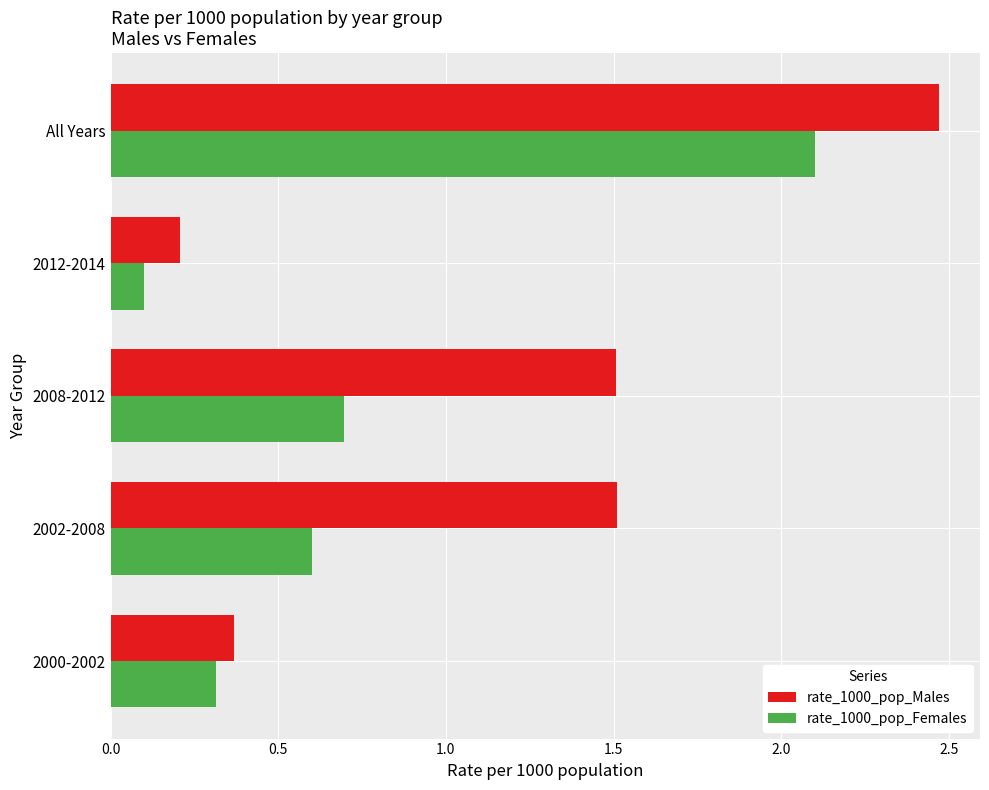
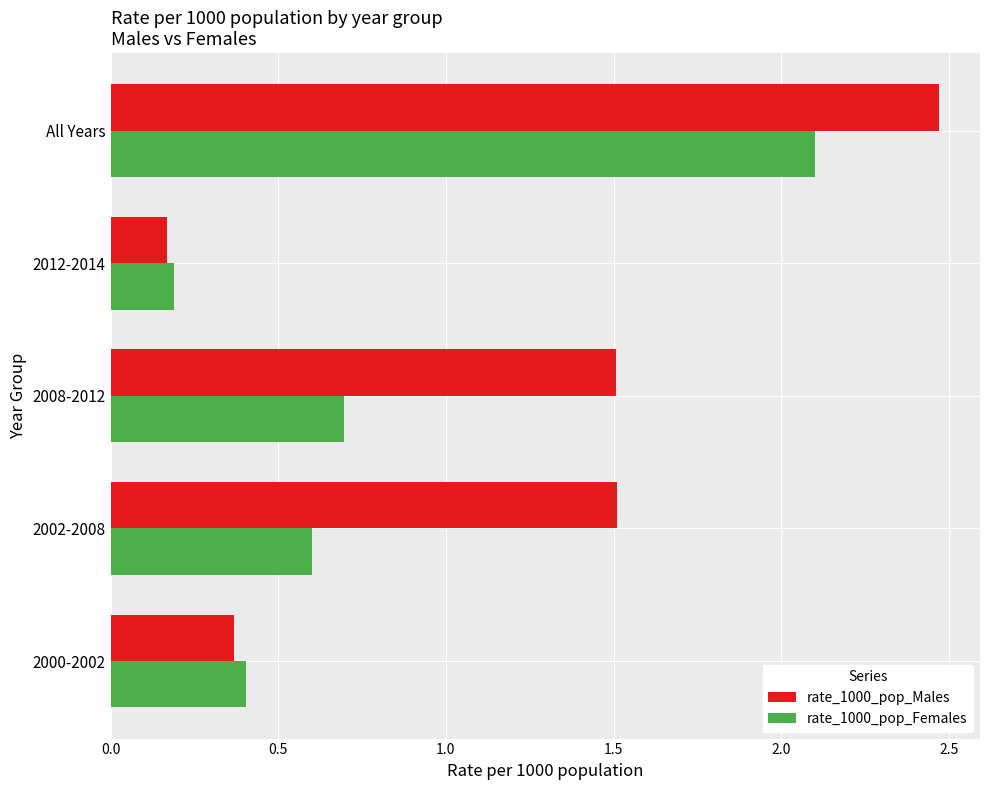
rate_1000_pop_Males, 2012-2014: 0.21 -> 0.17
rate_1000_pop_Females, 2012-2014: 0.10 -> 0.19
rate_1000_pop_Females, 2000-2002: 0.32 -> 0.41
